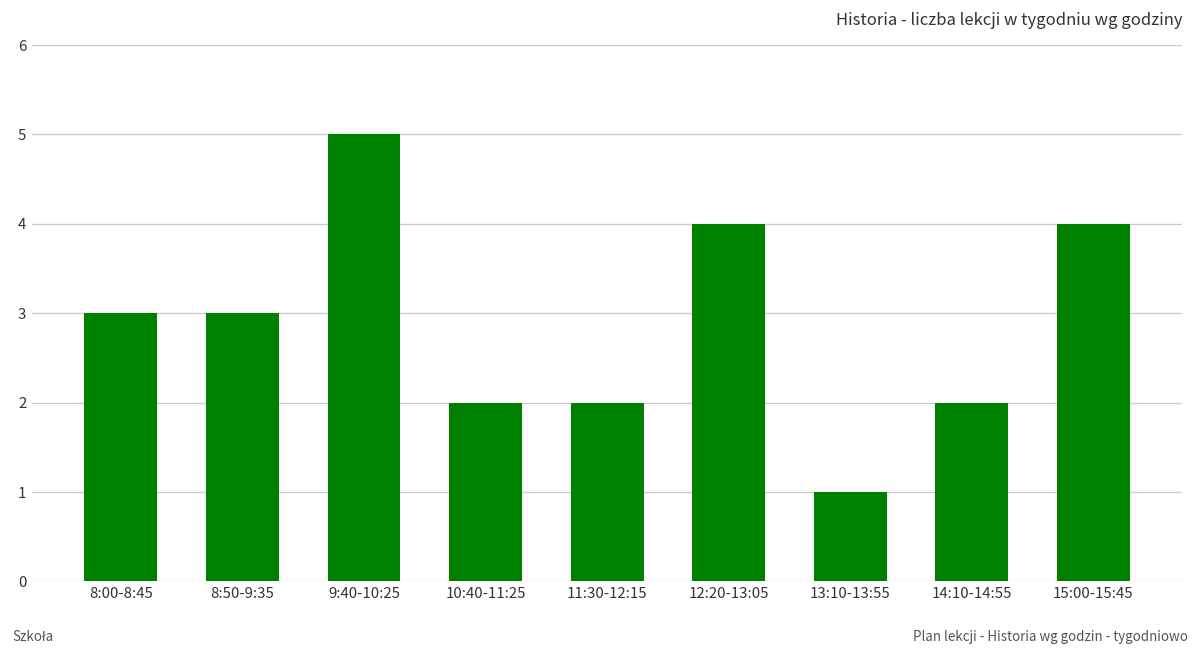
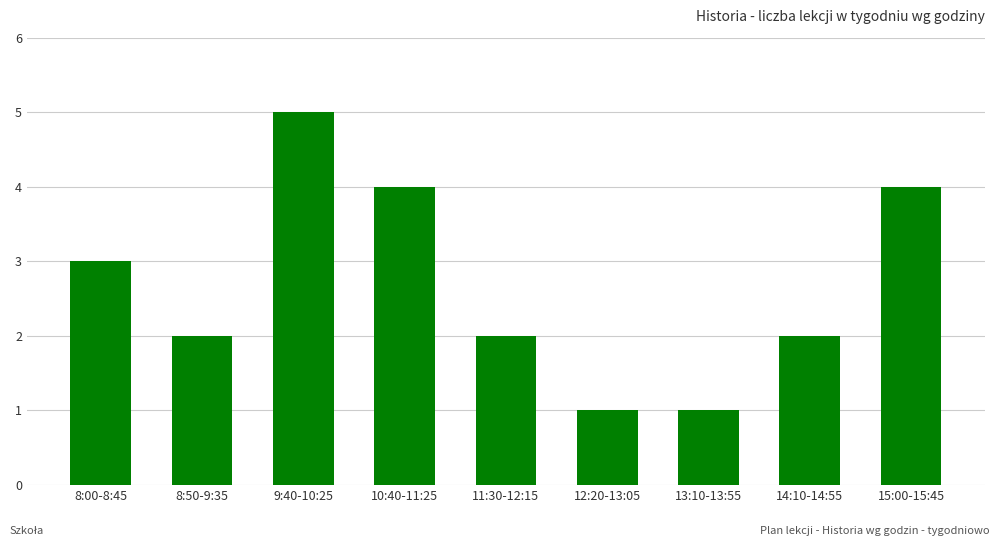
8:50-9:35: 3 -> 2
10:40-11:25: 2 -> 4
12:20-13:05: 4 -> 1
